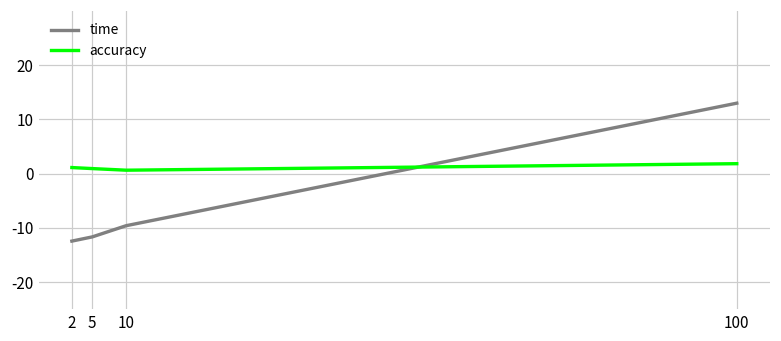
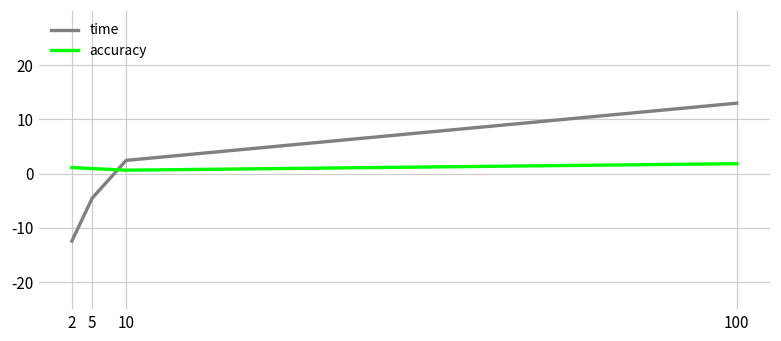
time, 5: -12 -> -5
time, 10: -10 -> 2
